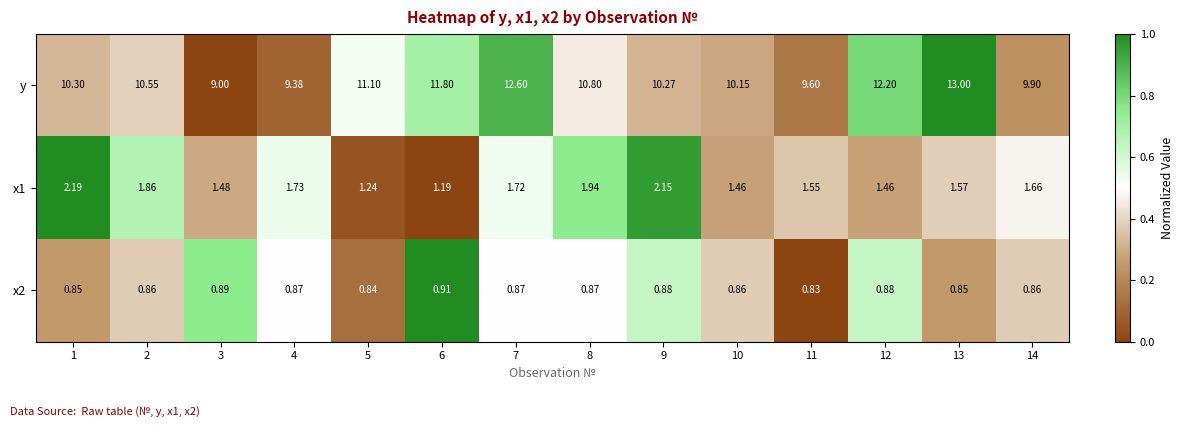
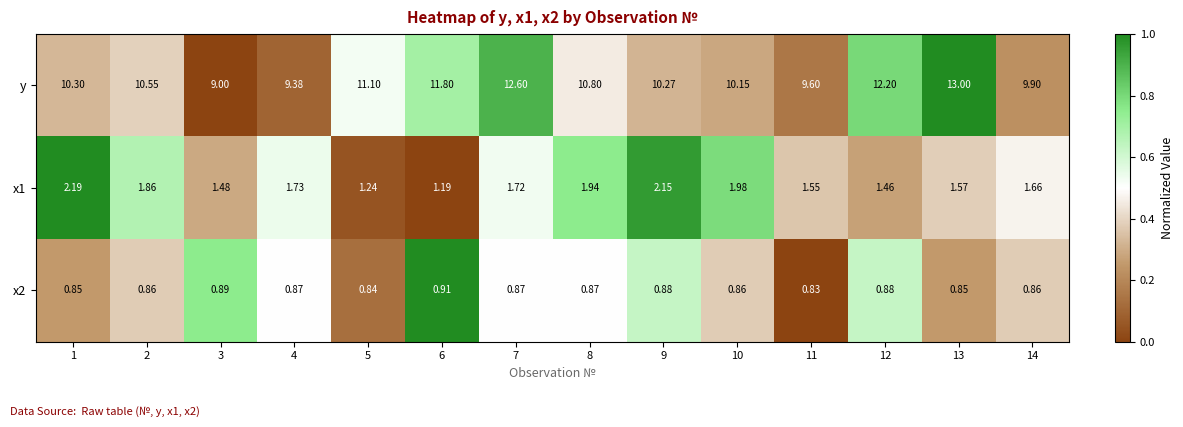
x1, 10: 1.46 -> 1.98
